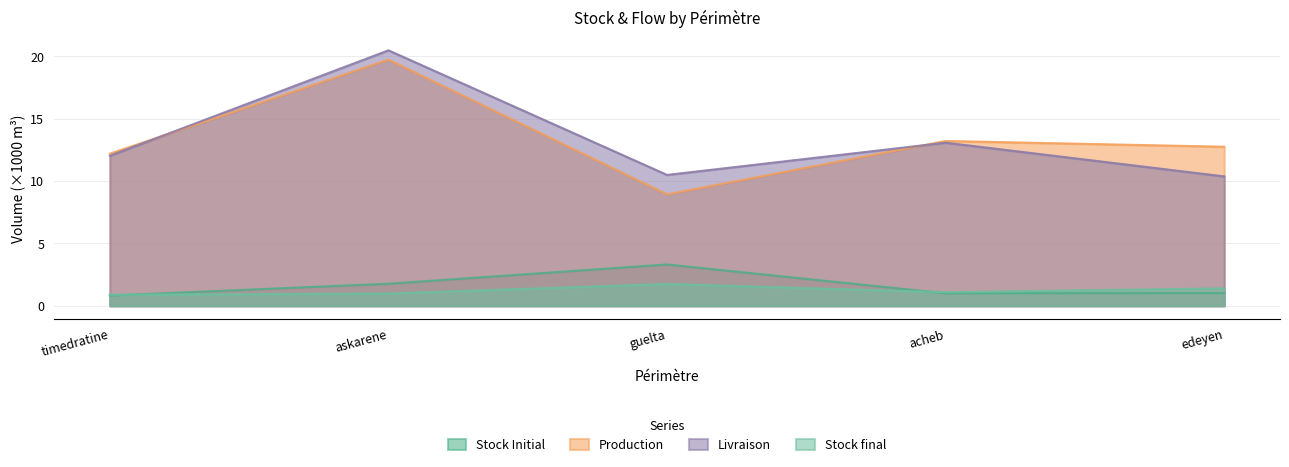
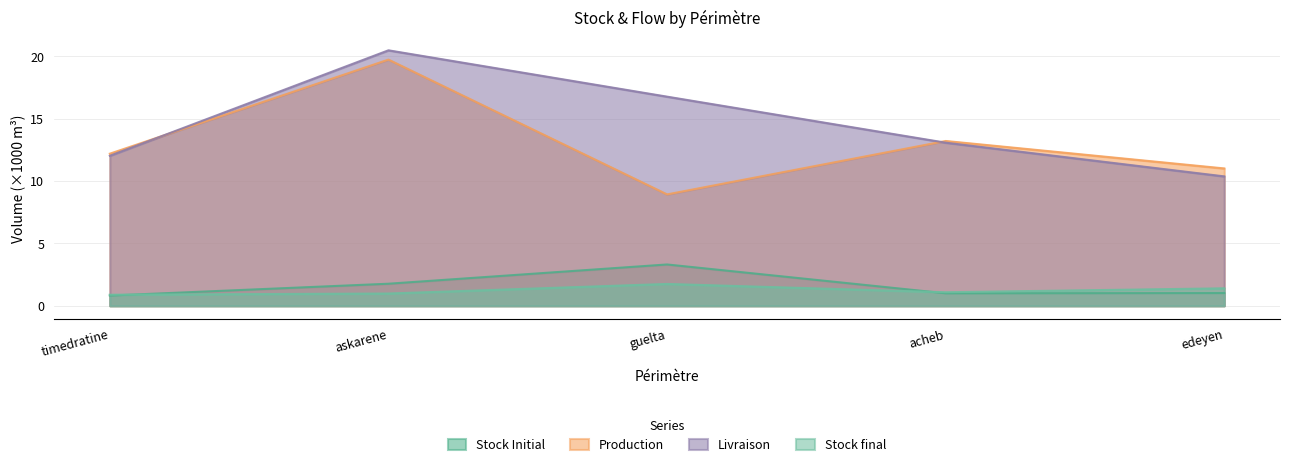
Livraison, guelta: 10.5 -> 16.8
Production, edeyen: 12.7 -> 11.0
